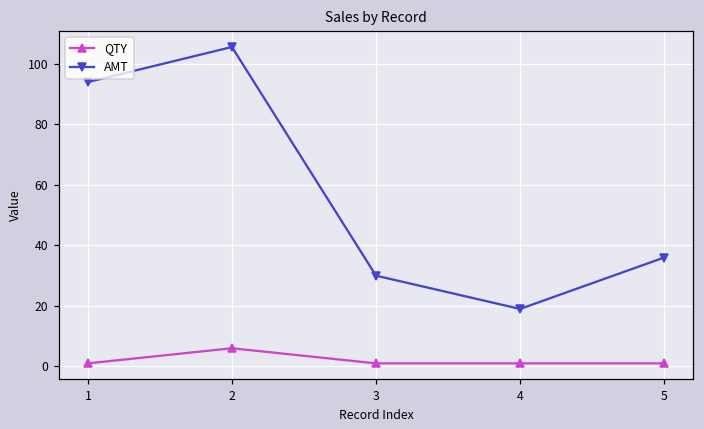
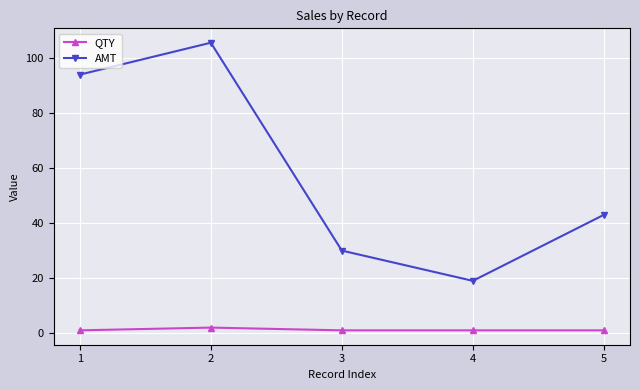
QTY, 2: 6 -> 2
AMT, 5: 36 -> 43
